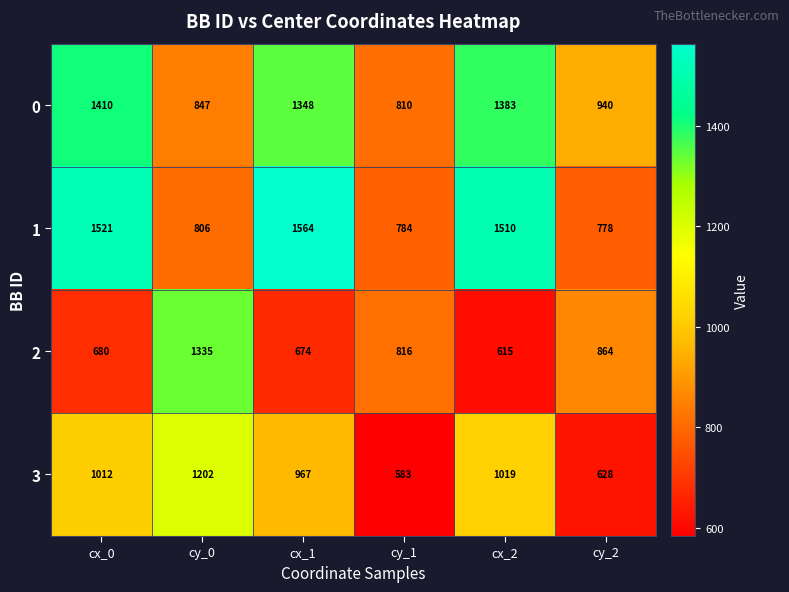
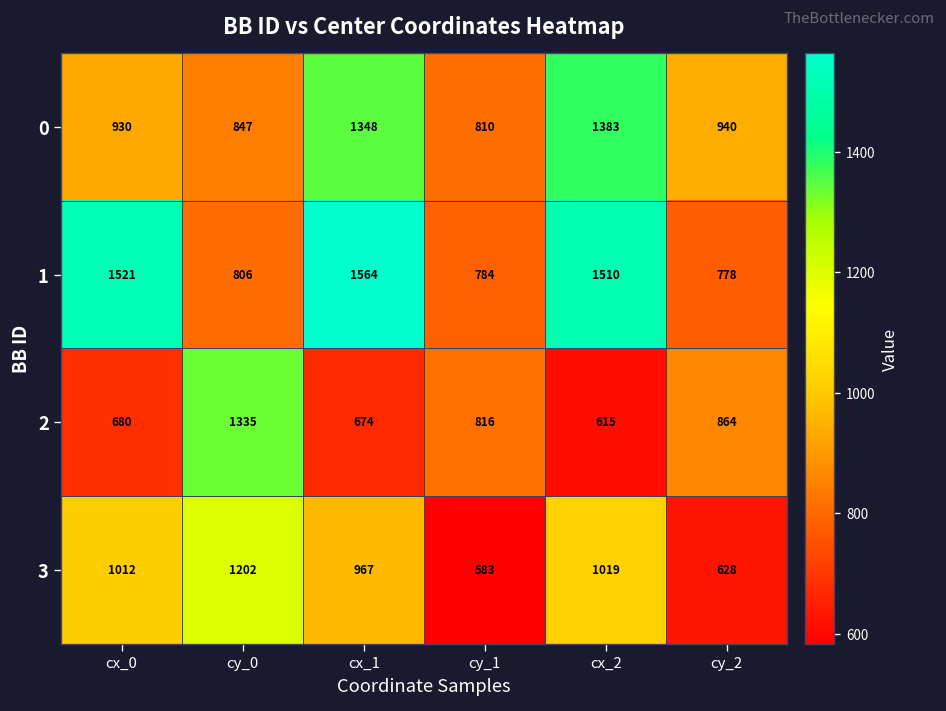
0, cx_0: 1410 -> 930
